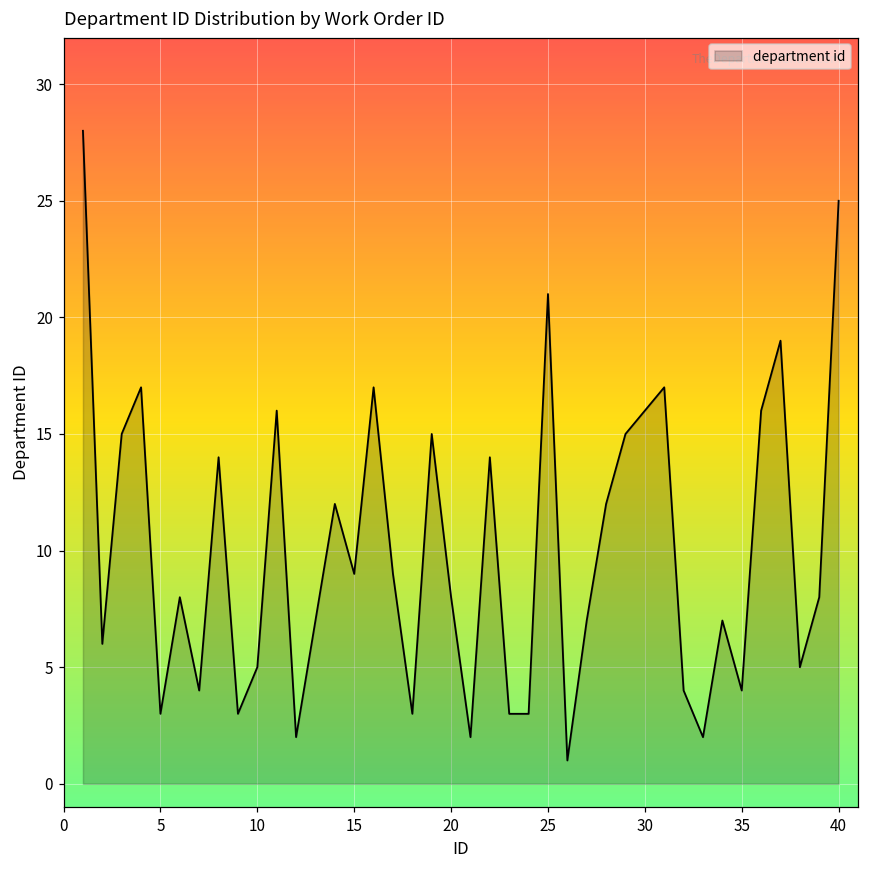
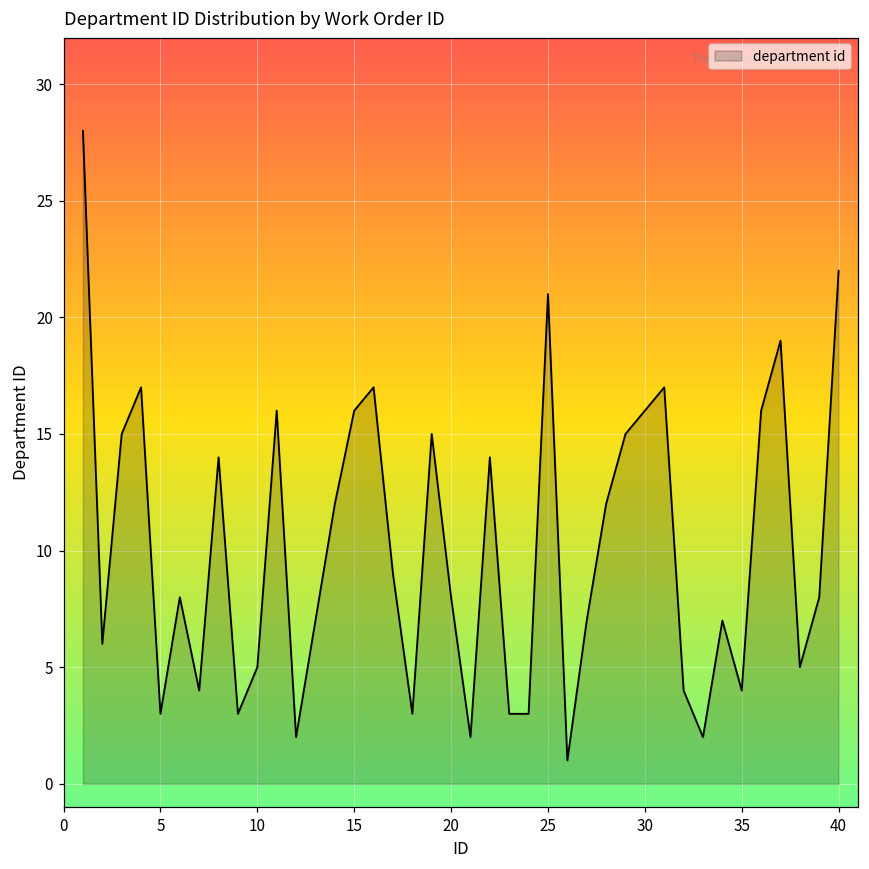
15: 9 -> 16
40: 25 -> 22
